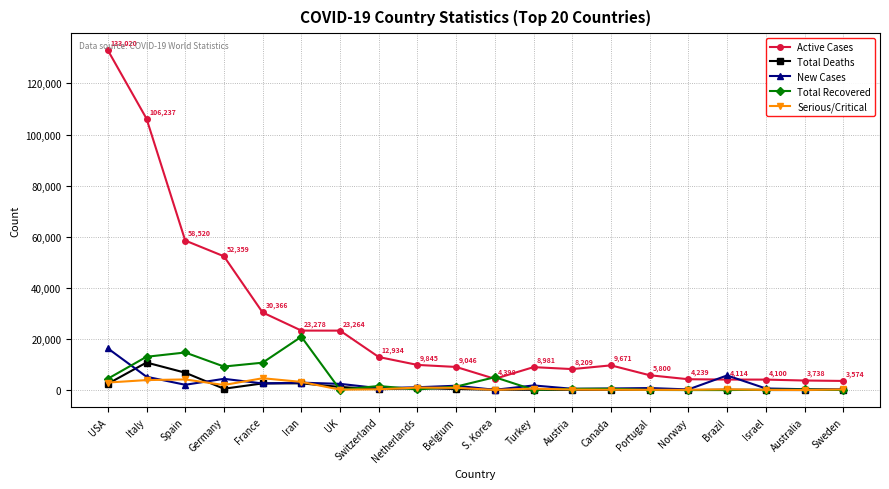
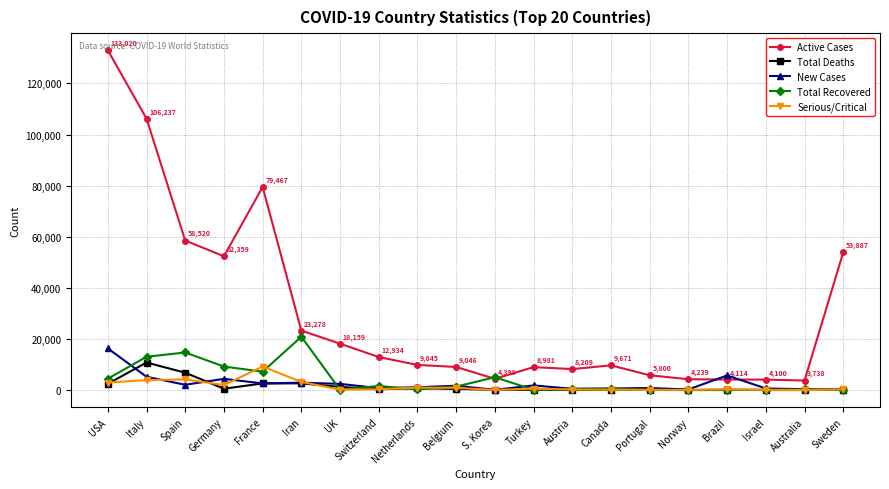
Active Cases, France: 30,366 -> 79,467
Total Recovered, France: 11,000 -> 7,000
Serious/Critical, France: 5,000 -> 9,000
Active Cases, UK: 23,264 -> 18,159
Active Cases, Sweden: 3,574 -> 53,887
